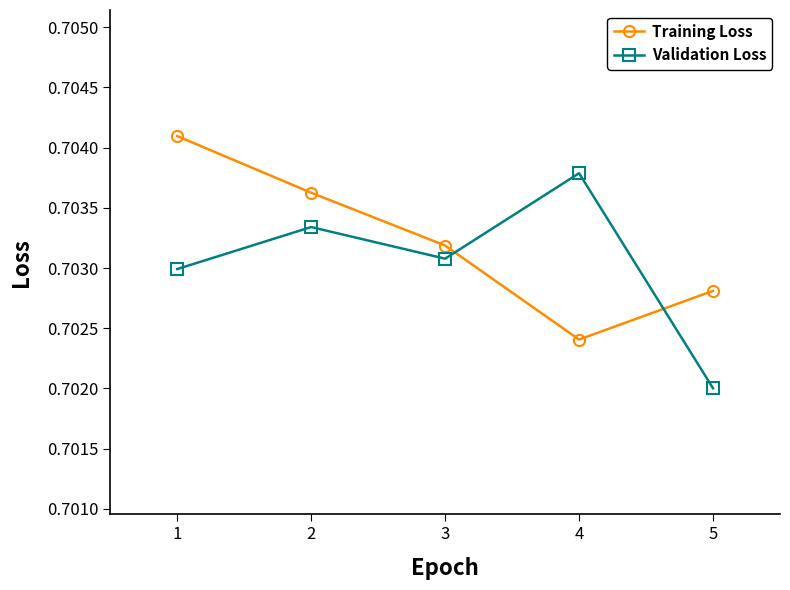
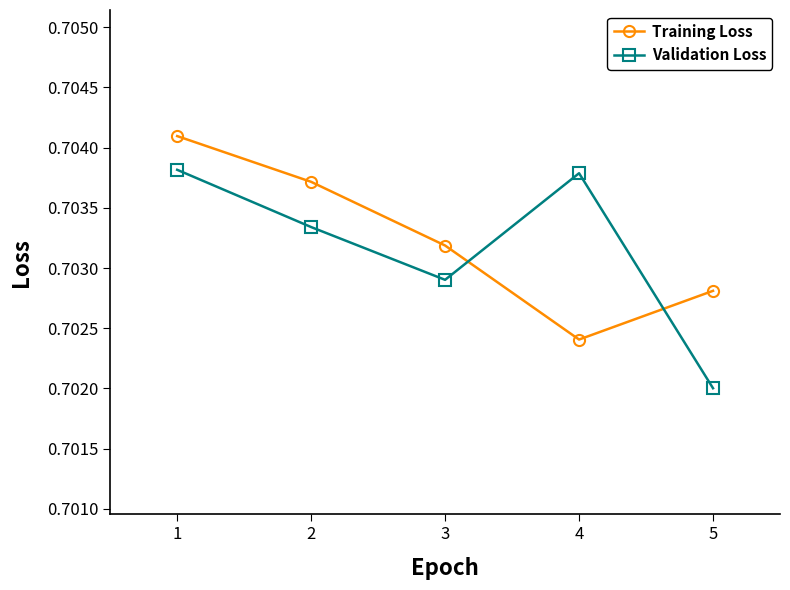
Validation Loss, 1: 0.70299 -> 0.70382
Training Loss, 2: 0.70363 -> 0.70372
Validation Loss, 3: 0.70308 -> 0.70290
